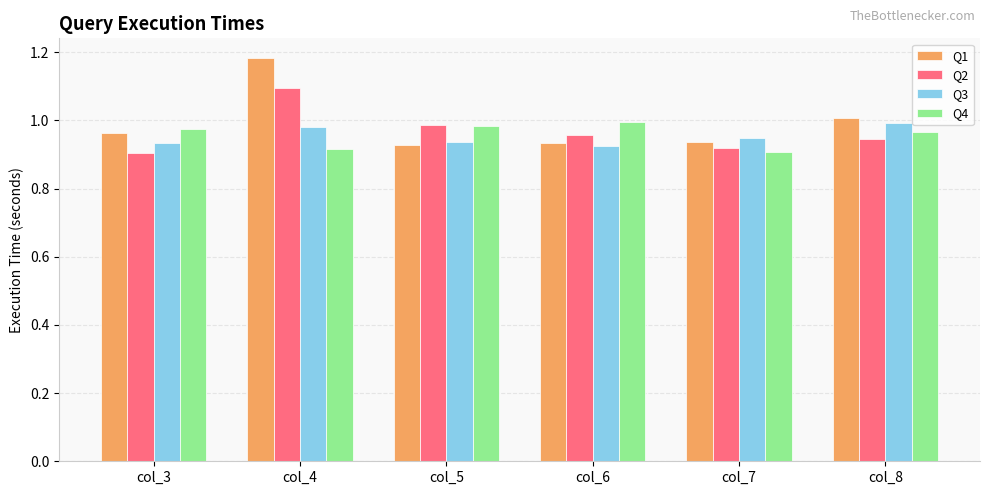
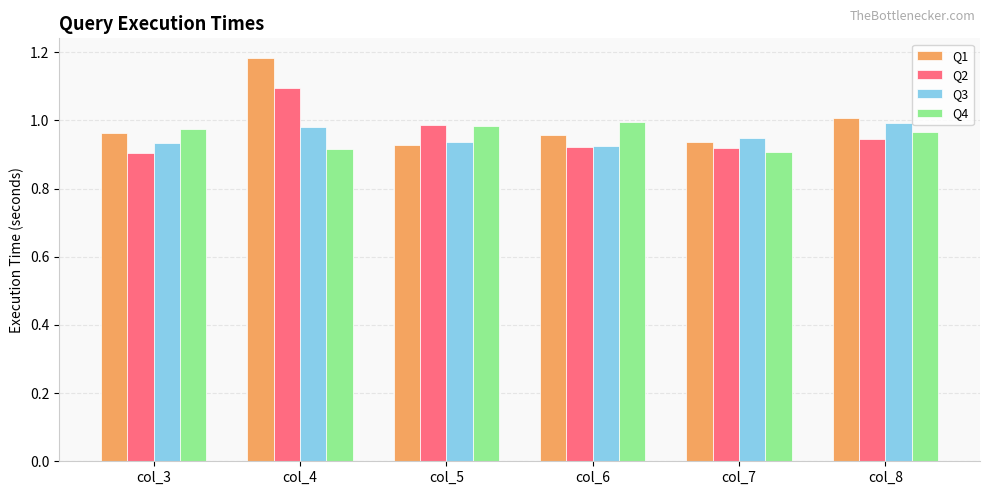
Q1, col_6: 0.93 -> 0.96
Q2, col_6: 0.96 -> 0.92
